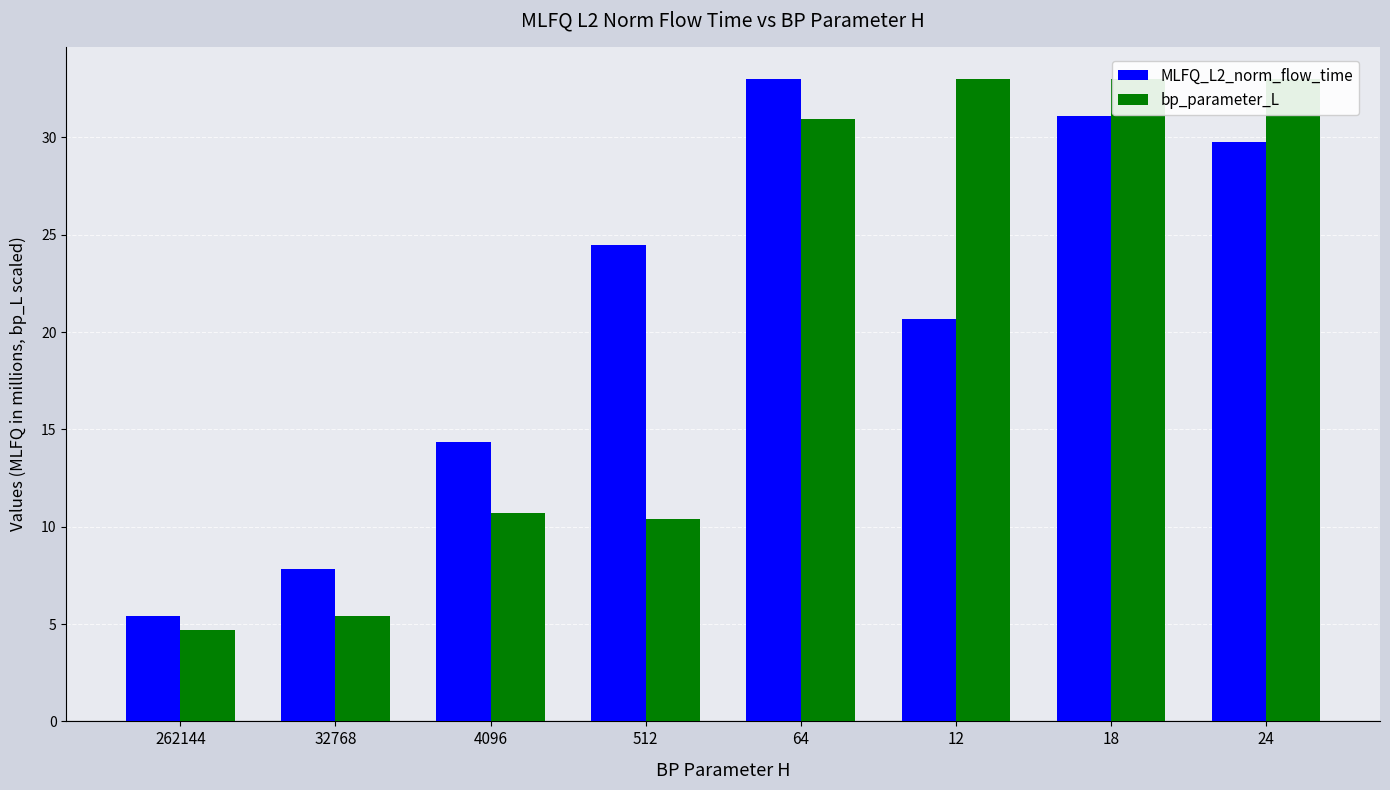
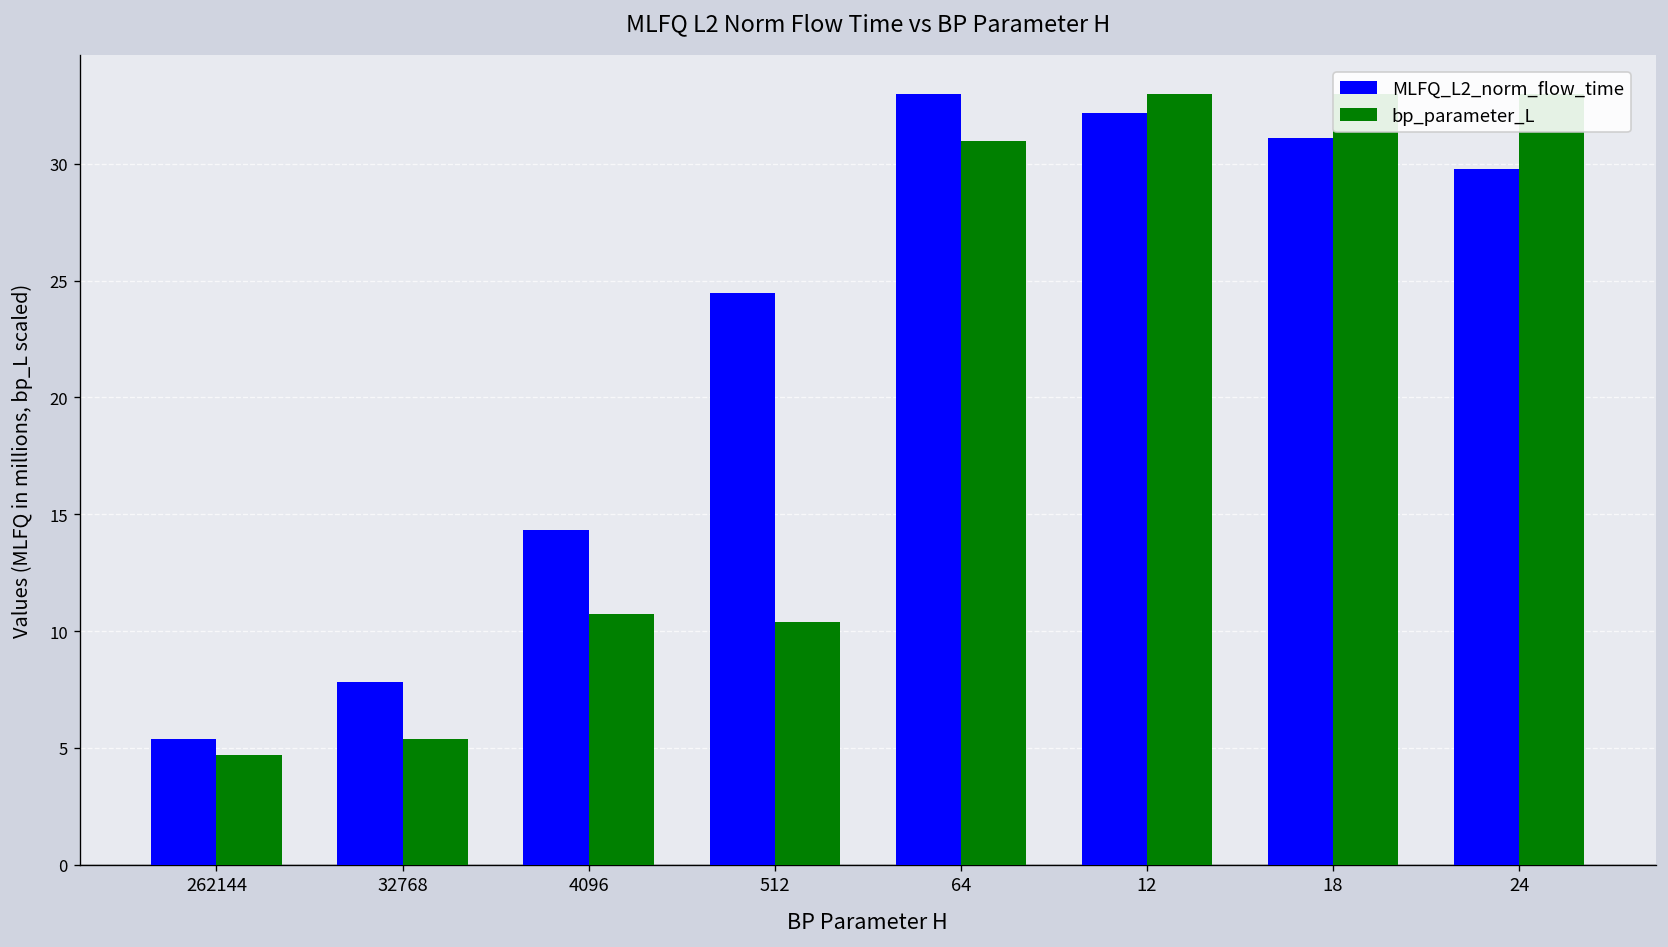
MLFQ_L2_norm_flow_time, 12: 20.7 -> 32.2
